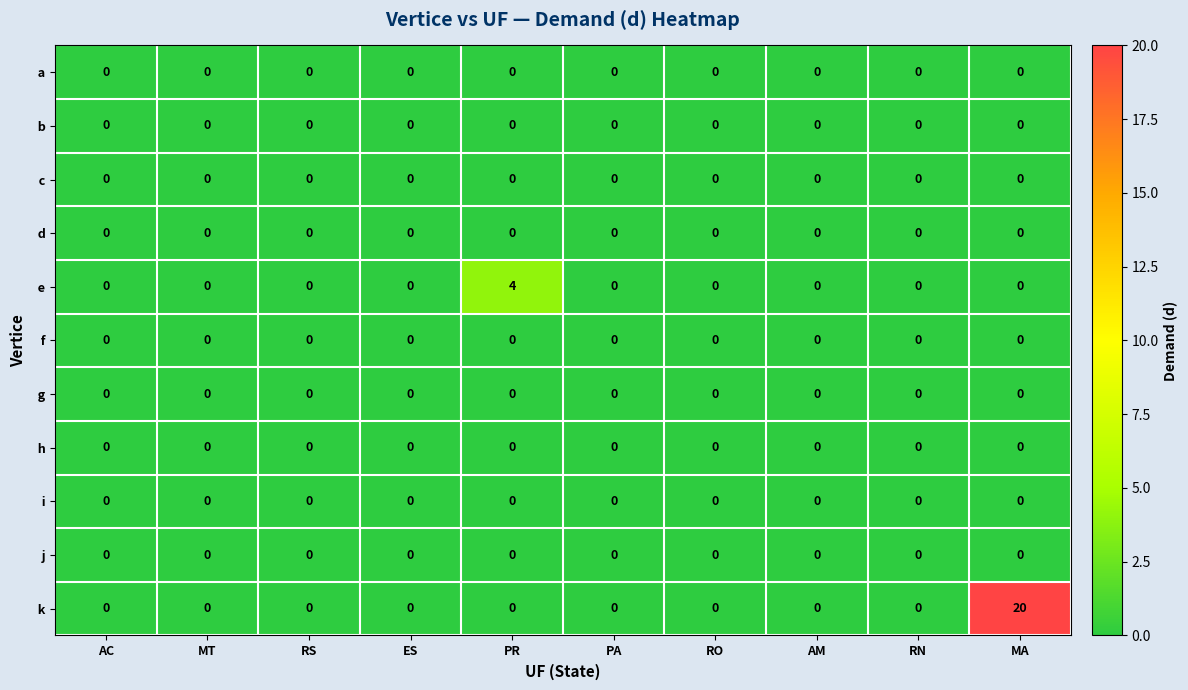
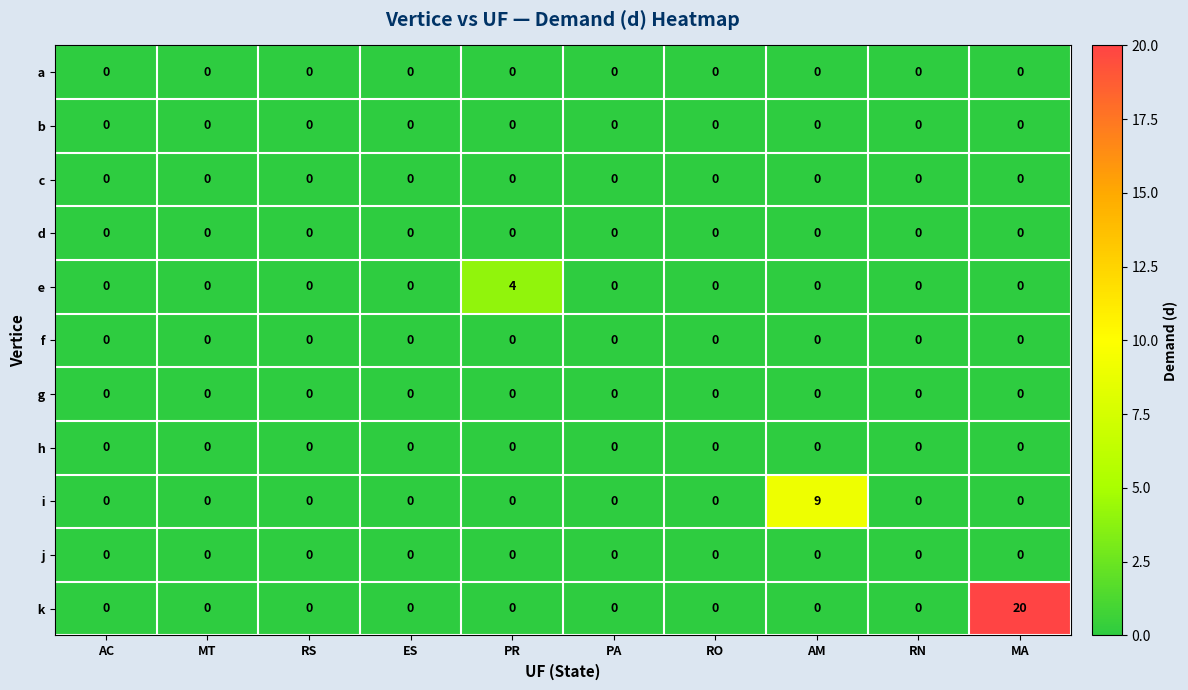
i, AM: 0 -> 9
